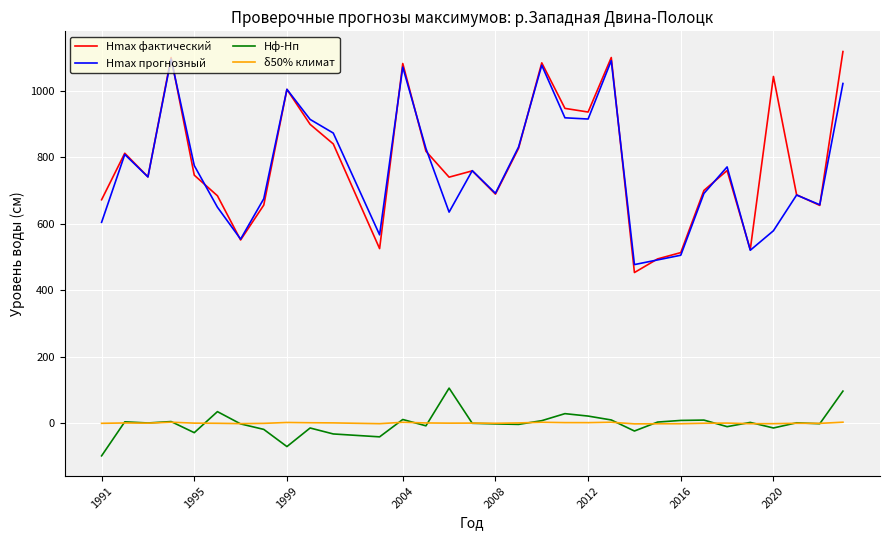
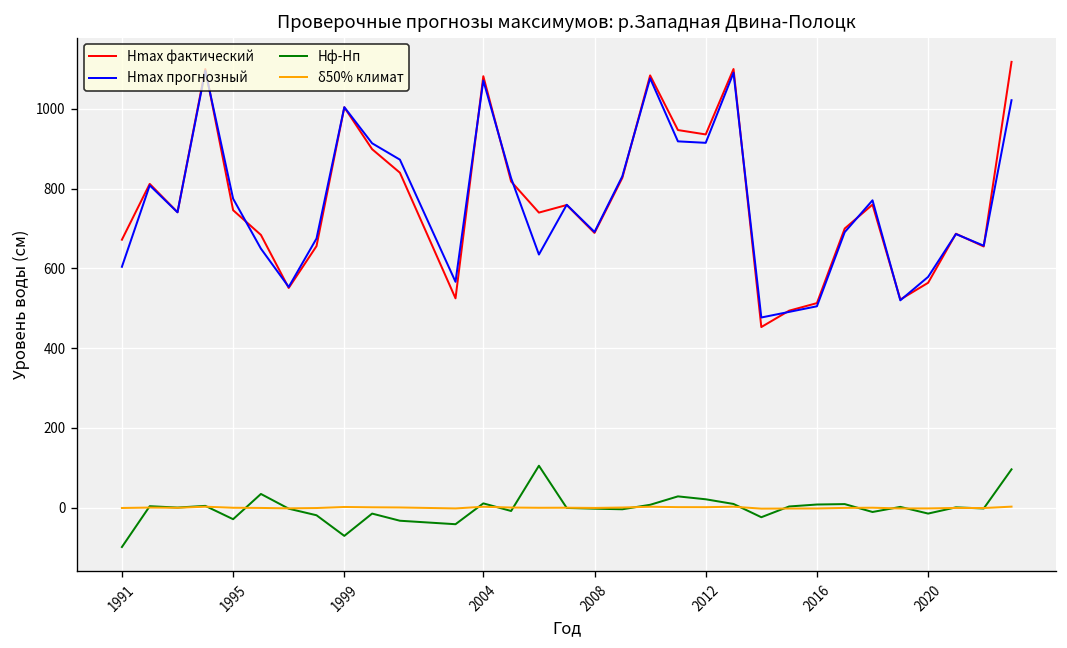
Hmax фактический, 2020: 1040 -> 560
